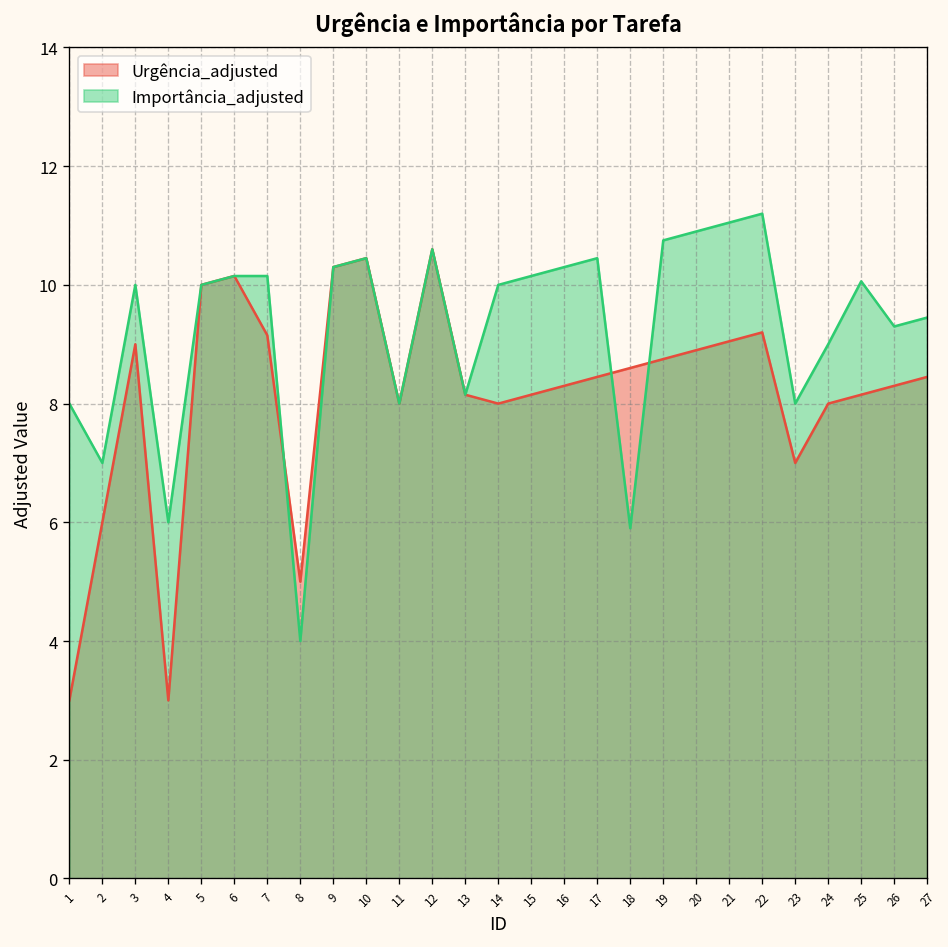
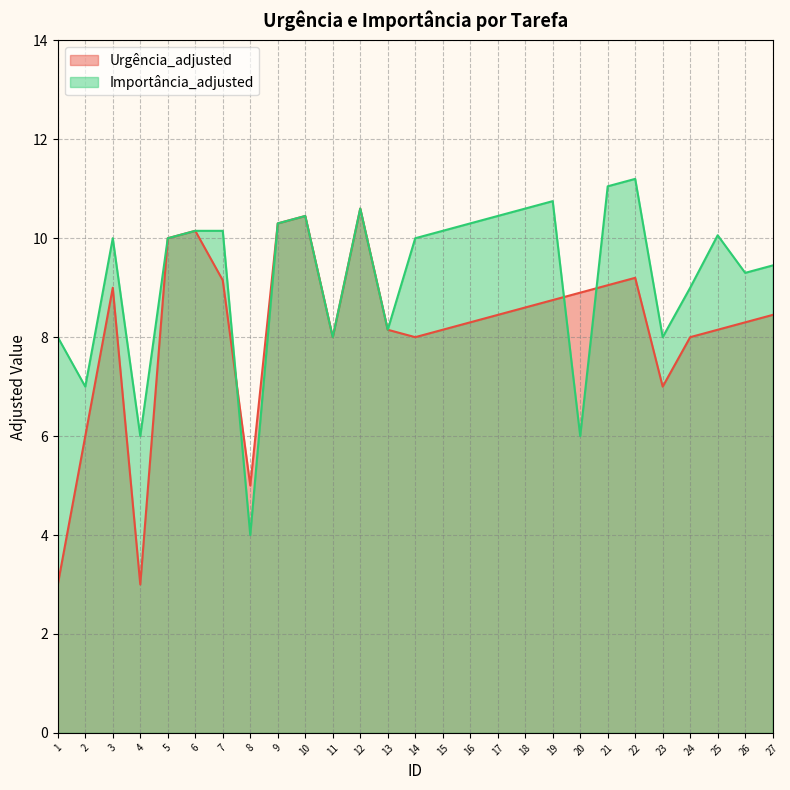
Importância_adjusted, 18: 5.9 -> 10.6
Importância_adjusted, 20: 10.9 -> 6.0
